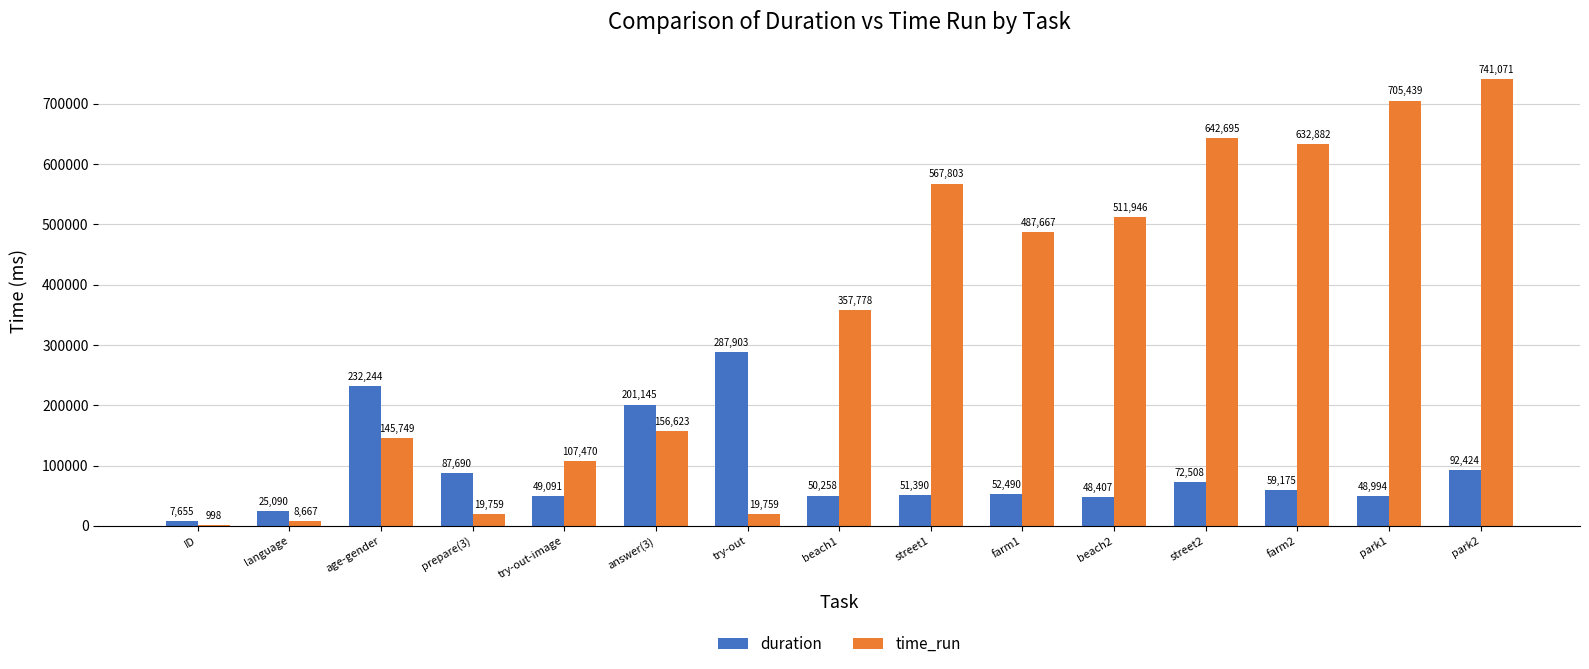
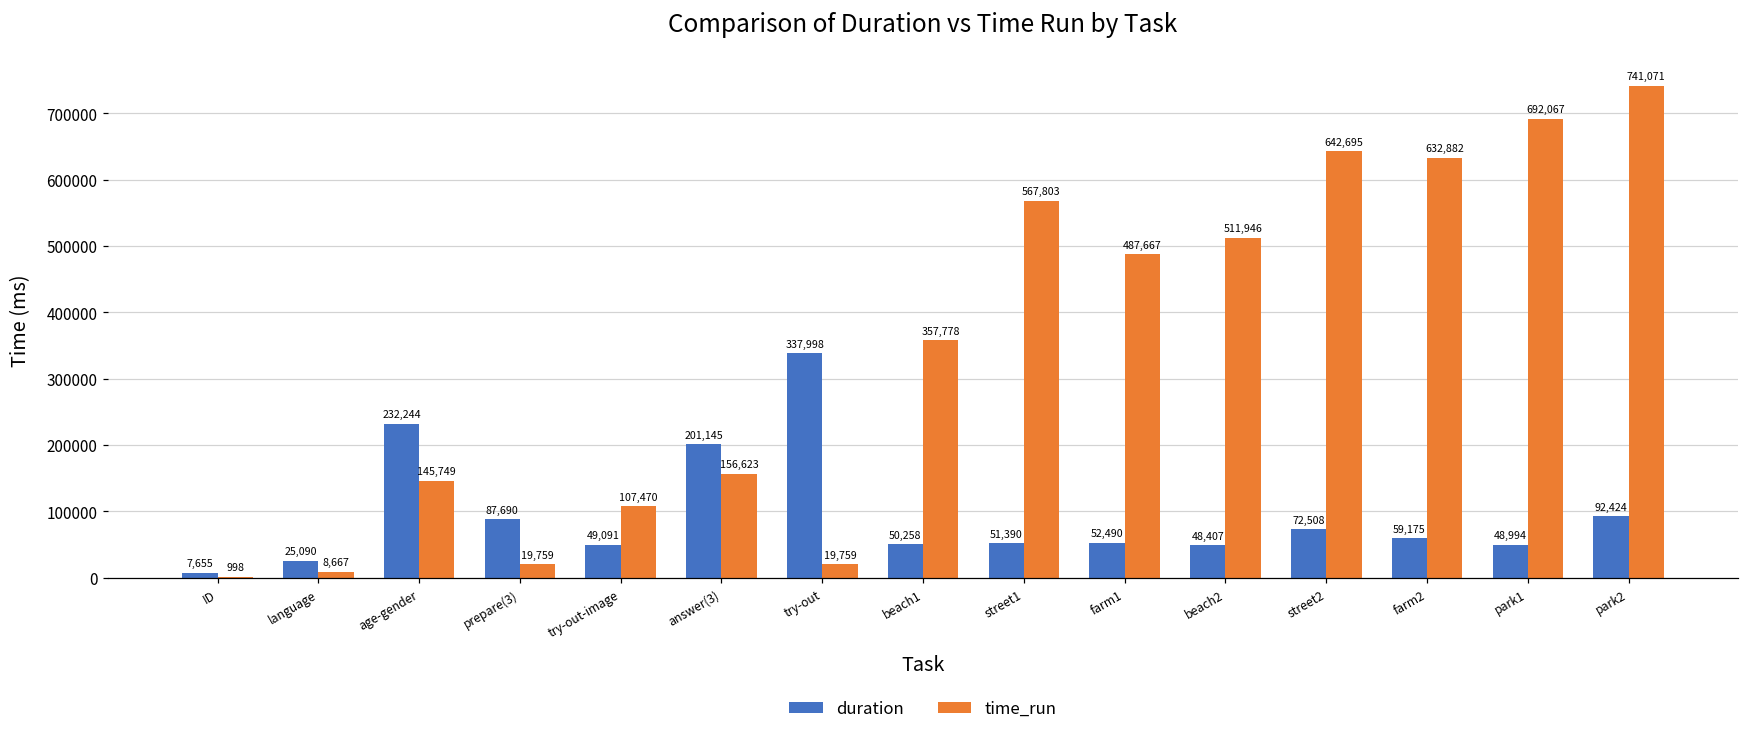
duration, try-out: 287,903 -> 337,998
time_run, park1: 705,439 -> 692,067
